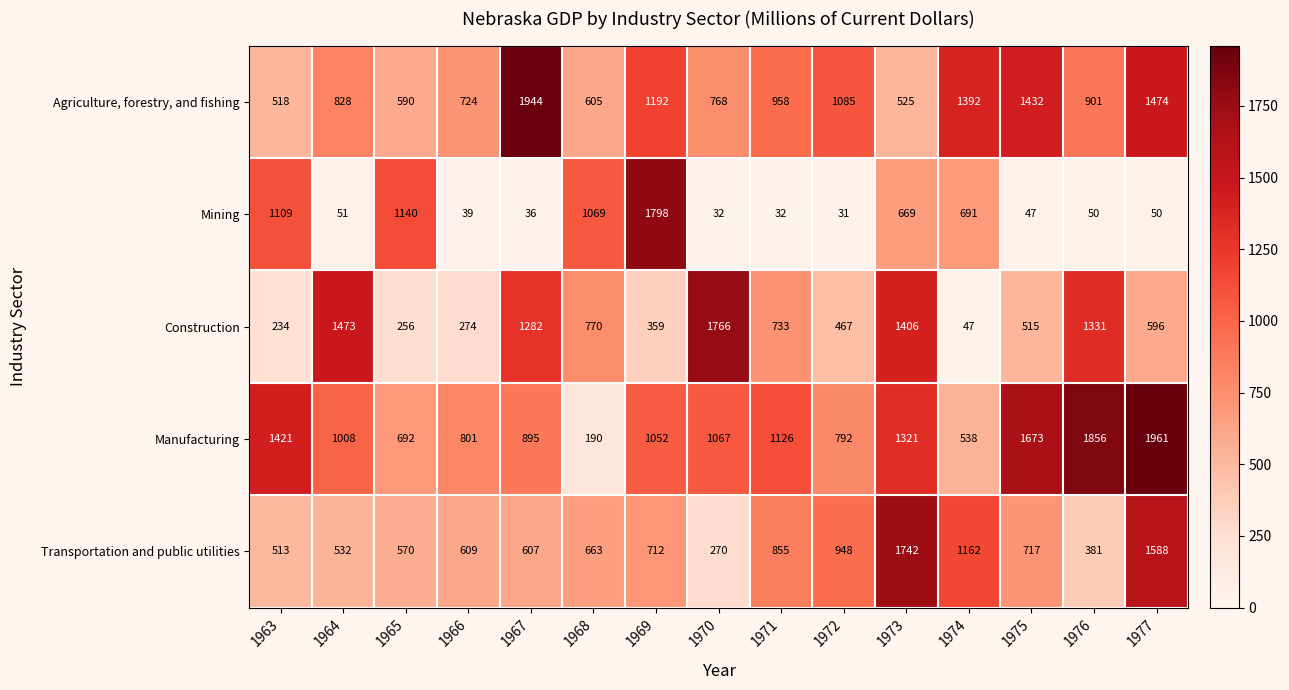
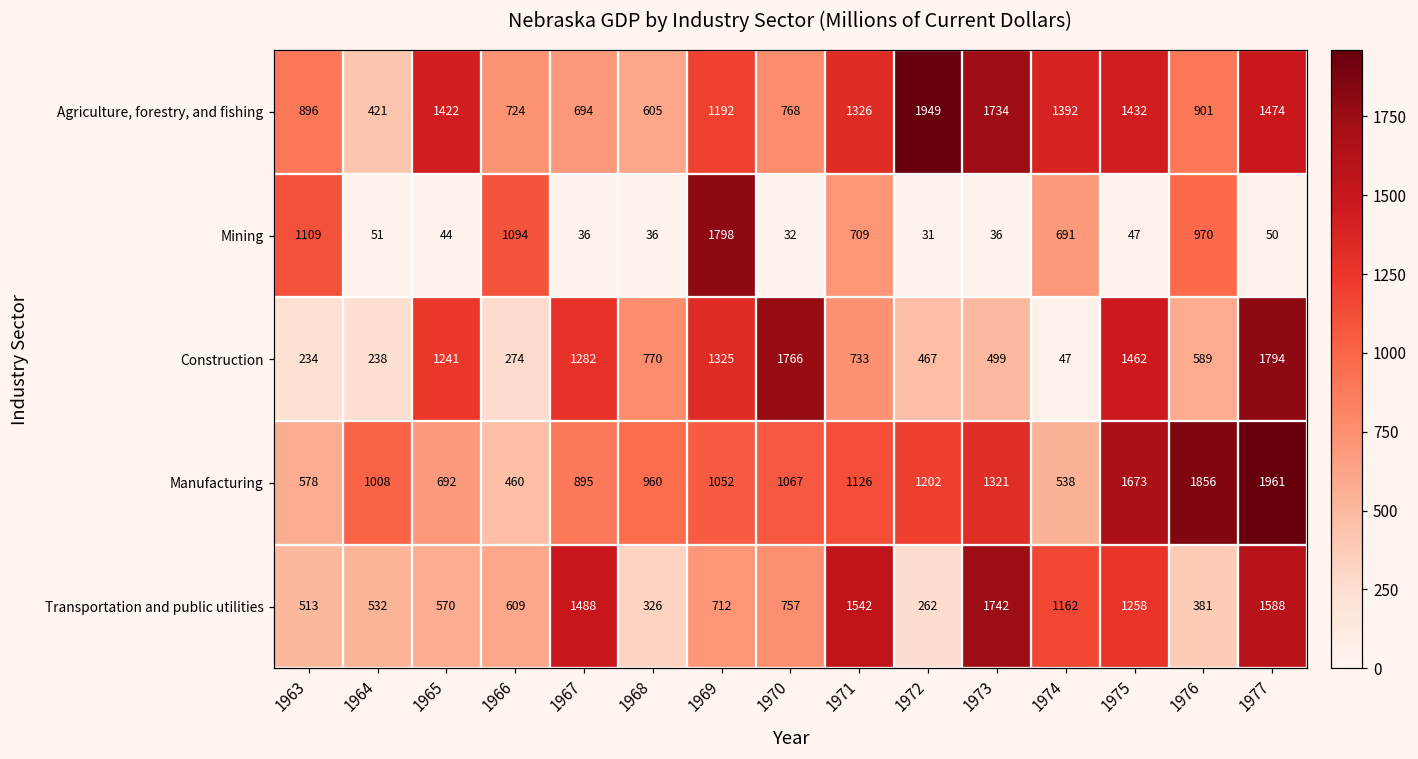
Agriculture, forestry, and fishing, 1963: 518 -> 896
Agriculture, forestry, and fishing, 1964: 828 -> 421
Agriculture, forestry, and fishing, 1965: 590 -> 1422
Agriculture, forestry, and fishing, 1967: 1944 -> 694
Agriculture, forestry, and fishing, 1971: 958 -> 1326
Agriculture, forestry, and fishing, 1972: 1085 -> 1949
Agriculture, forestry, and fishing, 1973: 525 -> 1734
Mining, 1965: 1140 -> 44
Mining, 1966: 39 -> 1094
Mining, 1968: 1069 -> 36
Mining, 1971: 32 -> 709
Mining, 1973: 669 -> 36
Mining, 1976: 50 -> 970
Construction, 1964: 1473 -> 238
Construction, 1965: 256 -> 1241
Construction, 1969: 359 -> 1325
Construction, 1973: 1406 -> 499
Construction, 1975: 515 -> 1462
Construction, 1976: 1331 -> 589
Construction, 1977: 596 -> 1794
Manufacturing, 1963: 1421 -> 578
Manufacturing, 1966: 801 -> 460
Manufacturing, 1968: 190 -> 960
Manufacturing, 1972: 792 -> 1202
Transportation and public utilities, 1967: 607 -> 1488
Transportation and public utilities, 1968: 663 -> 326
Transportation and public utilities, 1970: 270 -> 757
Transportation and public utilities, 1971: 855 -> 1542
Transportation and public utilities, 1972: 948 -> 262
Transportation and public utilities, 1975: 717 -> 1258
